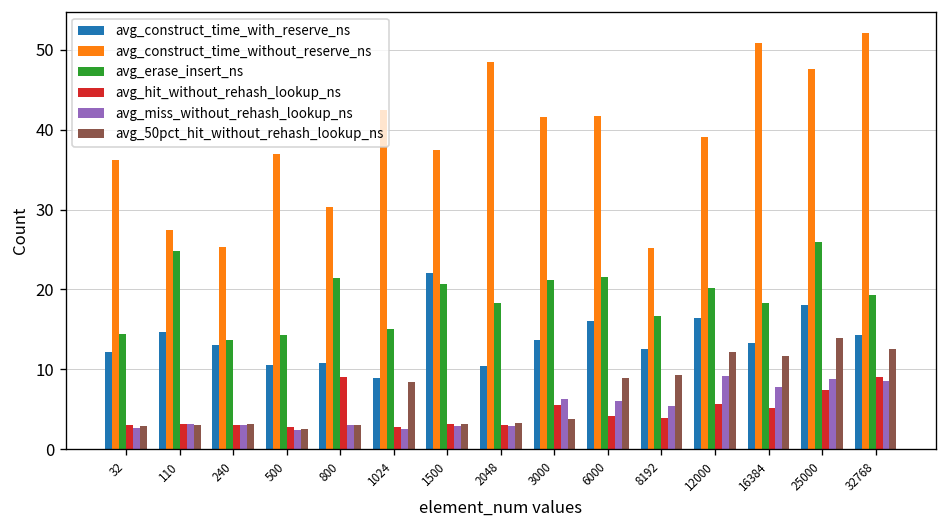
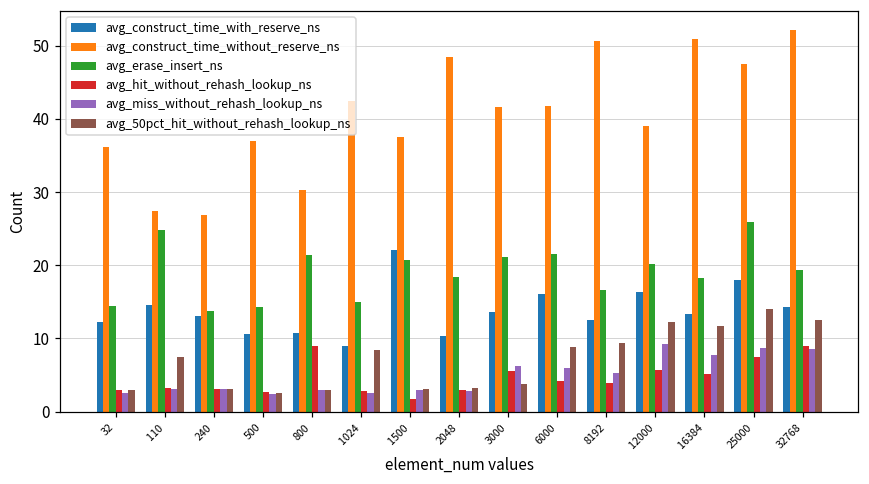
avg_50pct_hit_without_rehash_lookup_ns, 110: 3 -> 7
avg_construct_time_without_reserve_ns, 240: 25 -> 27
avg_hit_without_rehash_lookup_ns, 1500: 3 -> 2
avg_construct_time_without_reserve_ns, 8192: 25 -> 51
